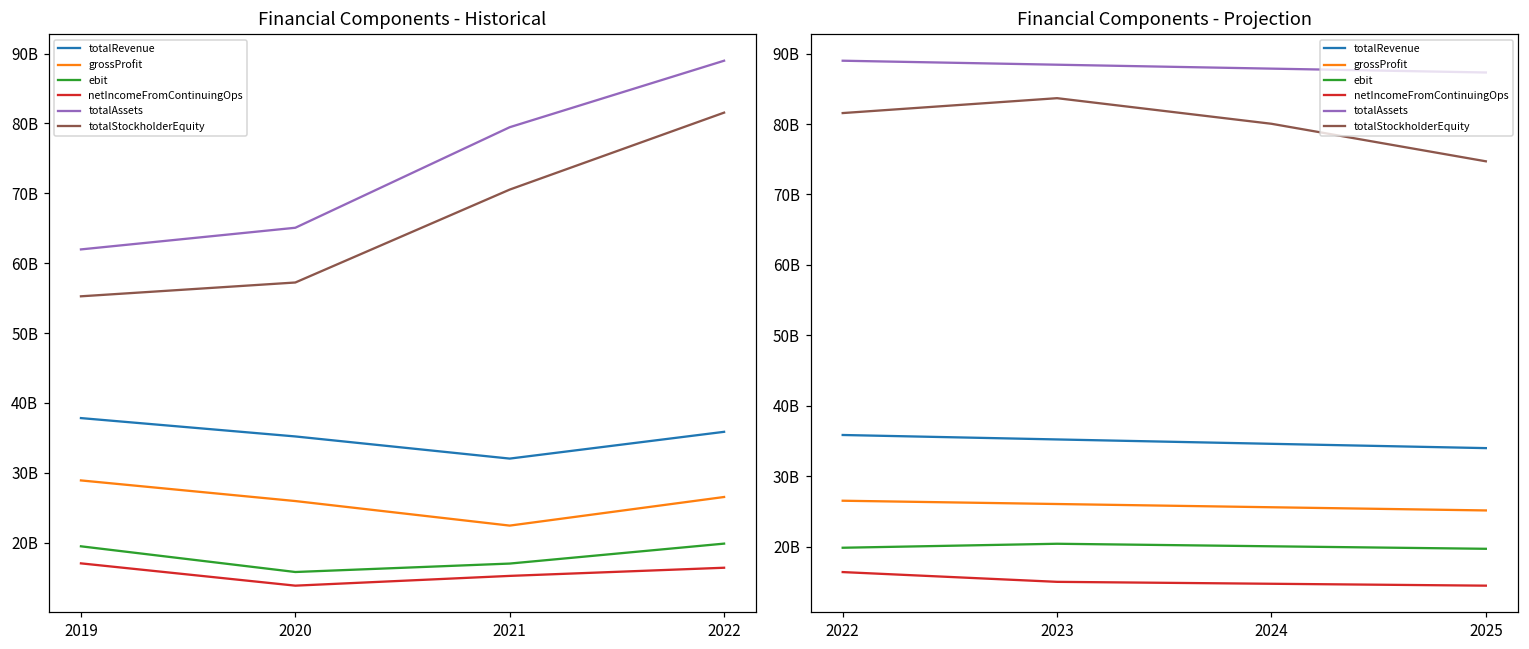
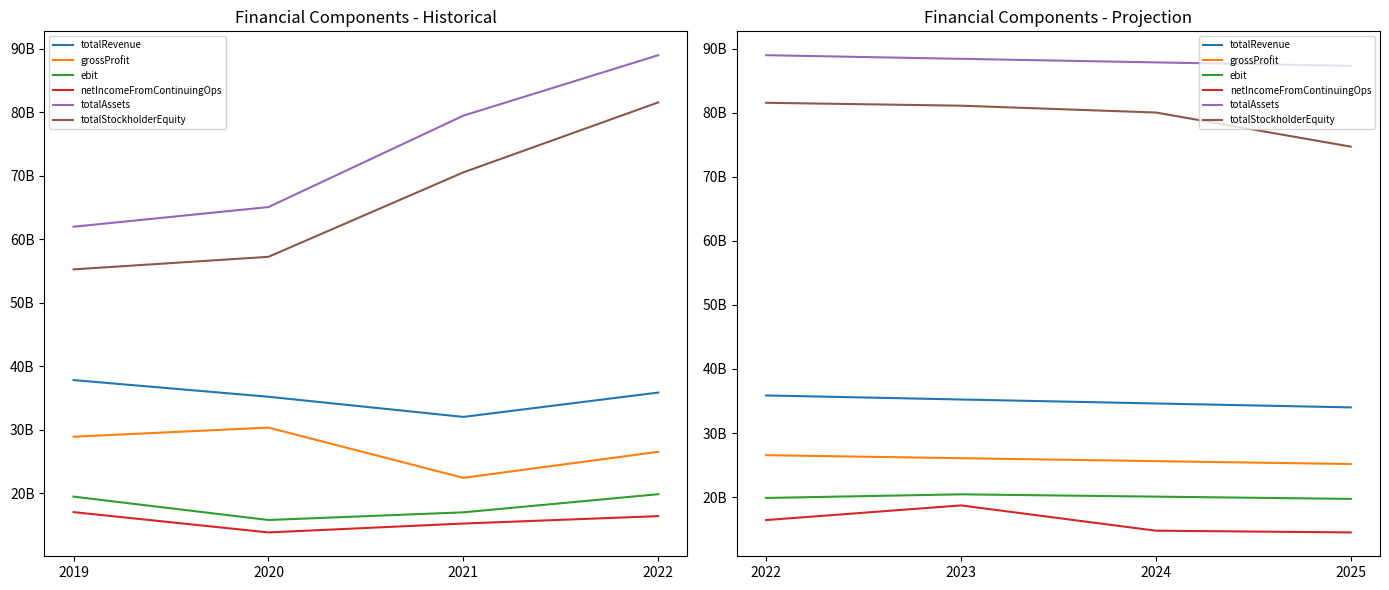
Financial Components - Historical, grossProfit, 2020: 26000000000 -> 30000000000
Financial Components - Projection, netIncomeFromContinuingOps, 2023: 15000000000 -> 19000000000
Financial Components - Projection, totalStockholderEquity, 2023: 84000000000 -> 81000000000
